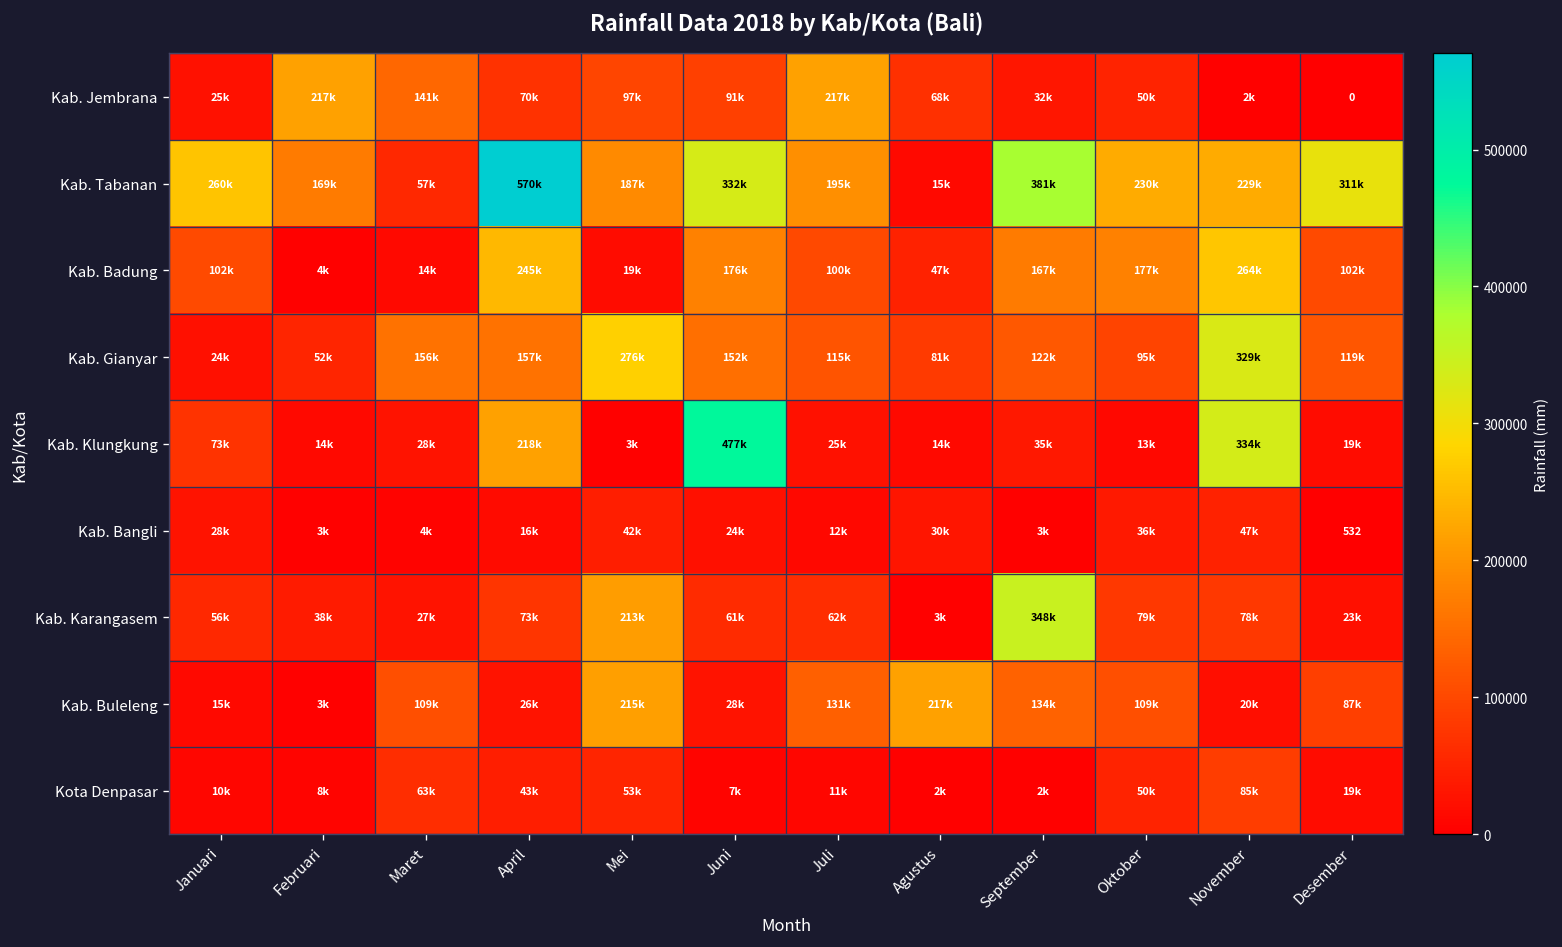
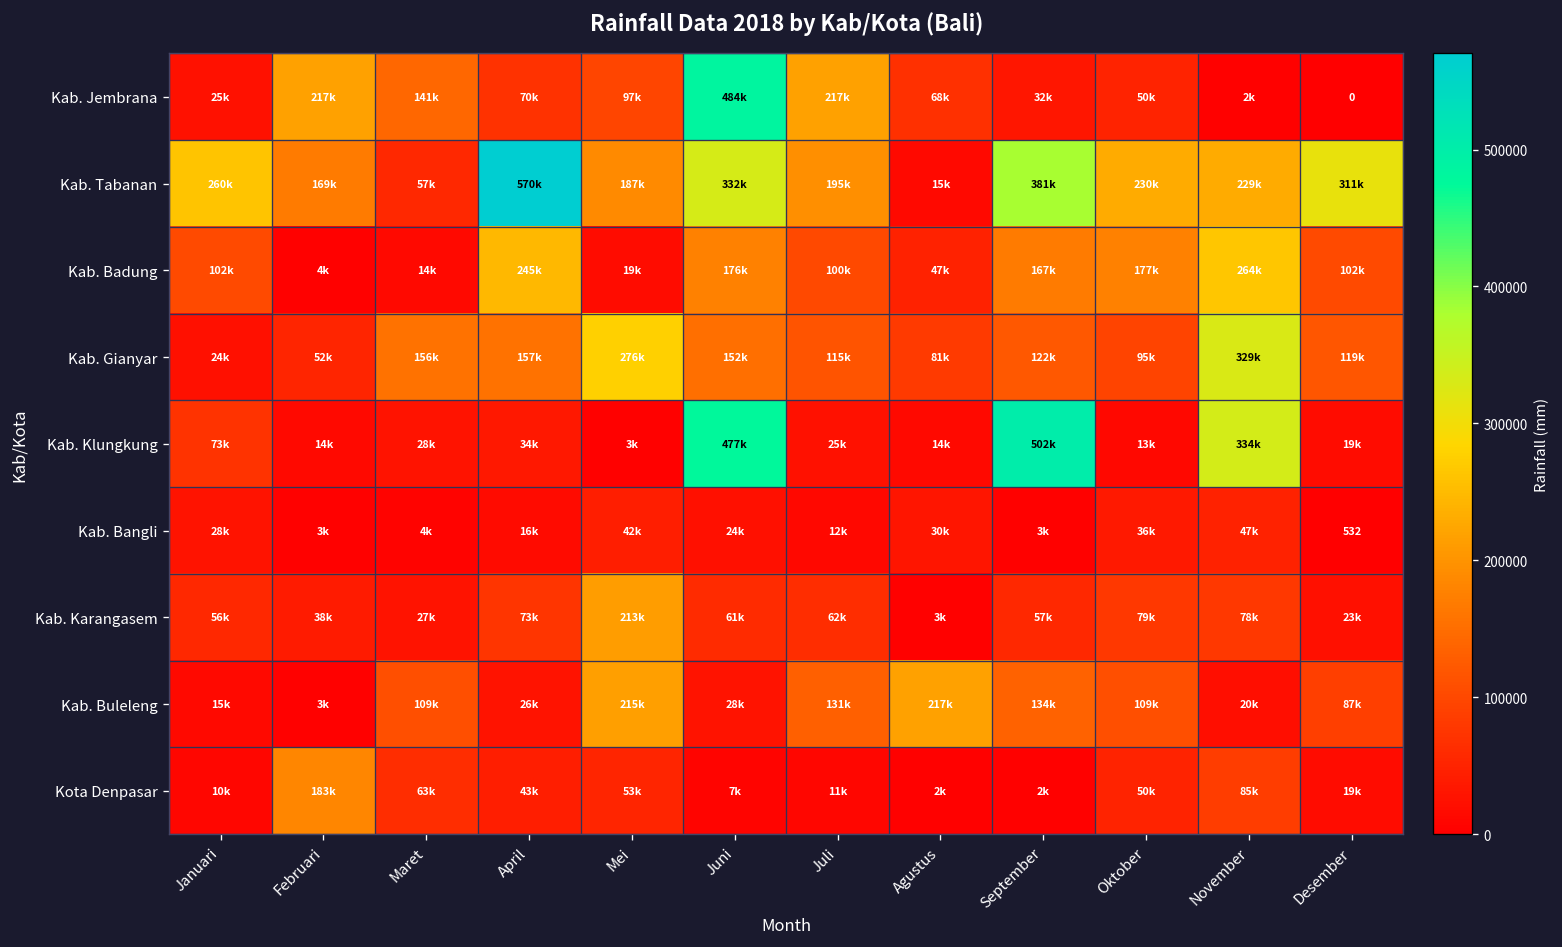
Kab. Jembrana, Juni: 91k -> 484k
Kab. Klungkung, April: 218k -> 34k
Kab. Klungkung, September: 35k -> 502k
Kab. Karangasem, September: 348k -> 57k
Kota Denpasar, Februari: 8k -> 183k
